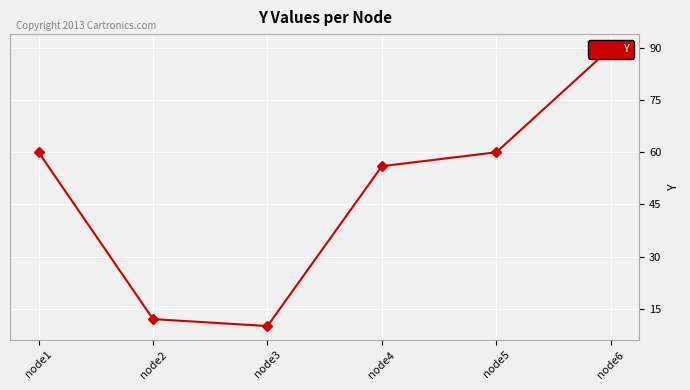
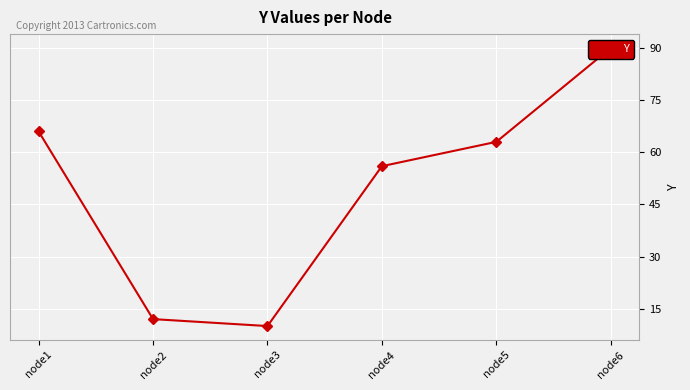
node1: 60 -> 66
node5: 60 -> 63
